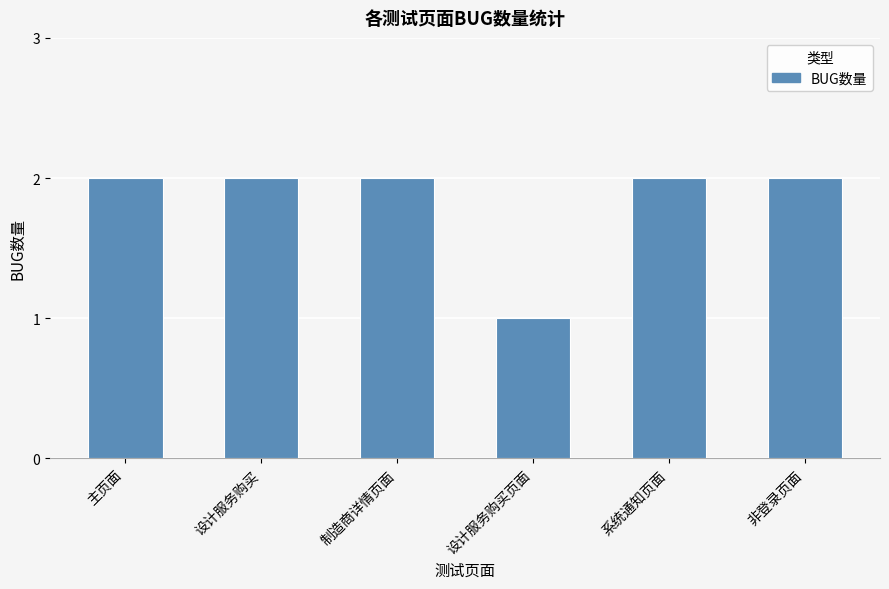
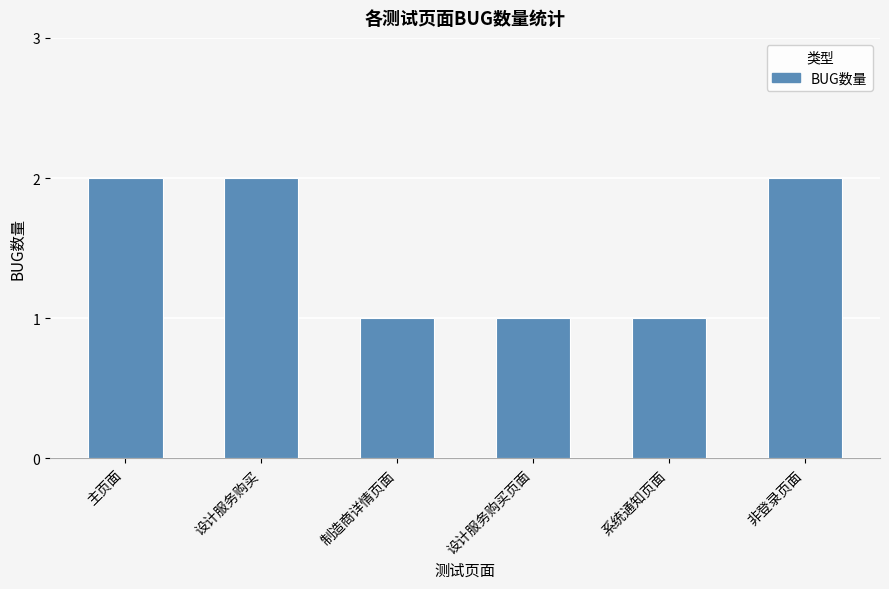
制造商详情页面: 2 -> 1
系统通知页面: 2 -> 1
